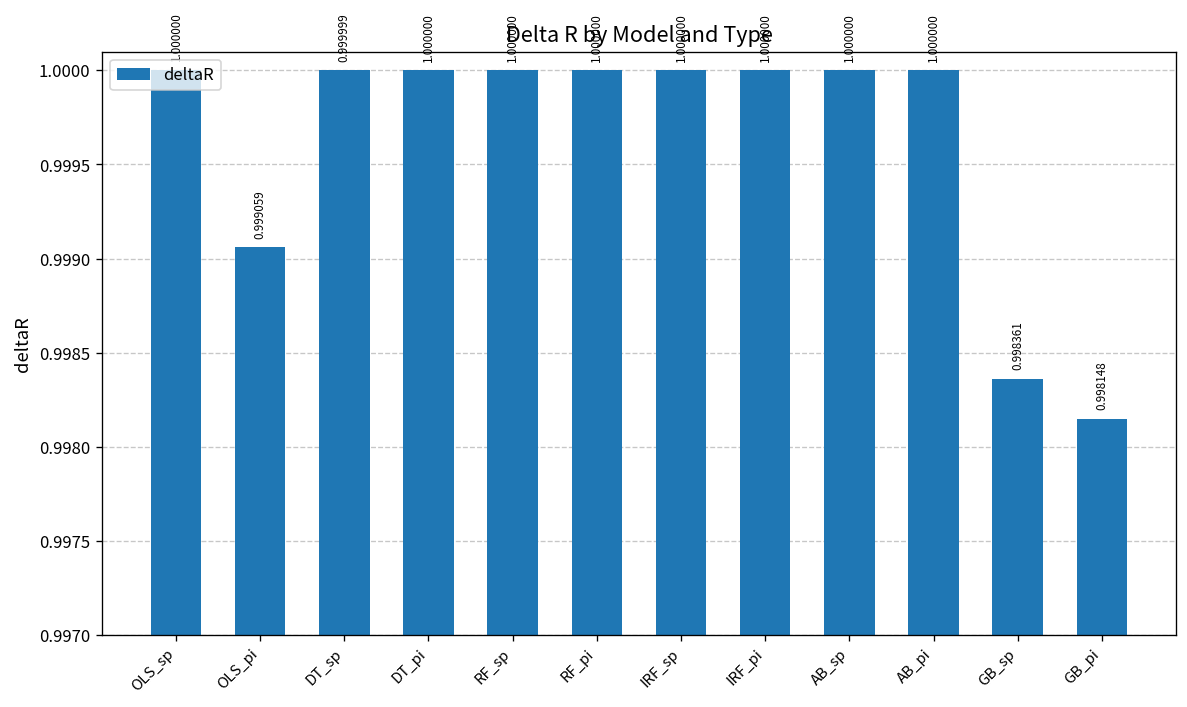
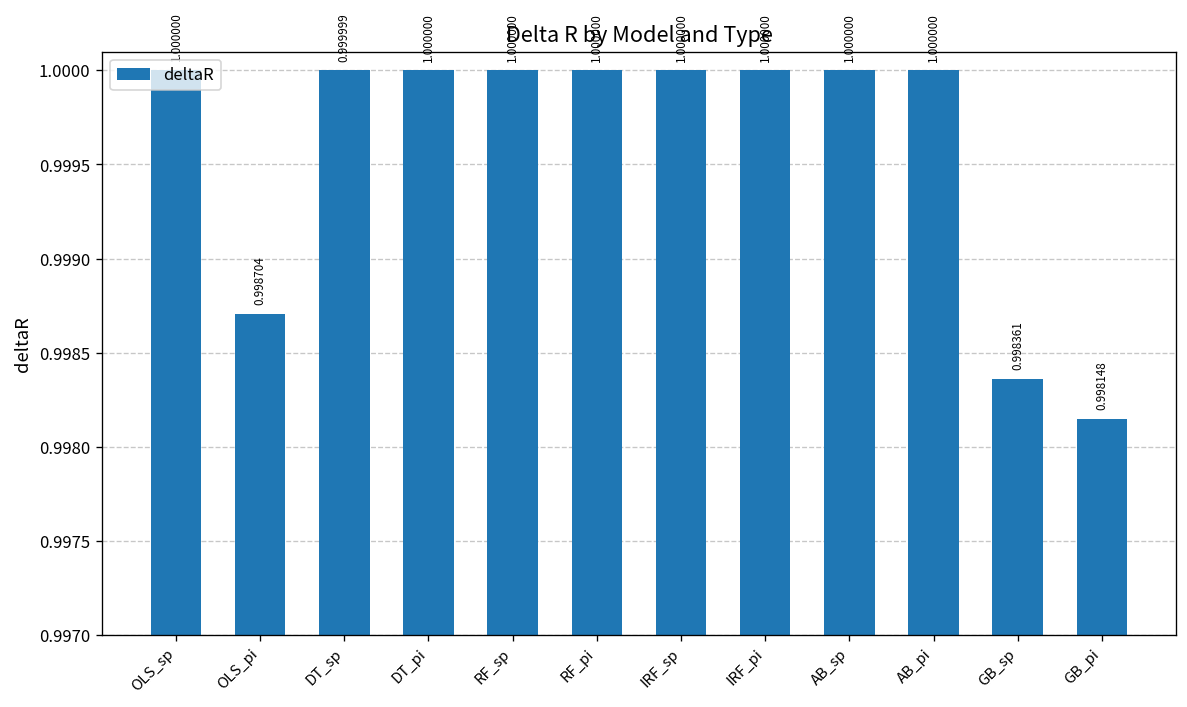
OLS_pi: 0.999059 -> 0.998704
